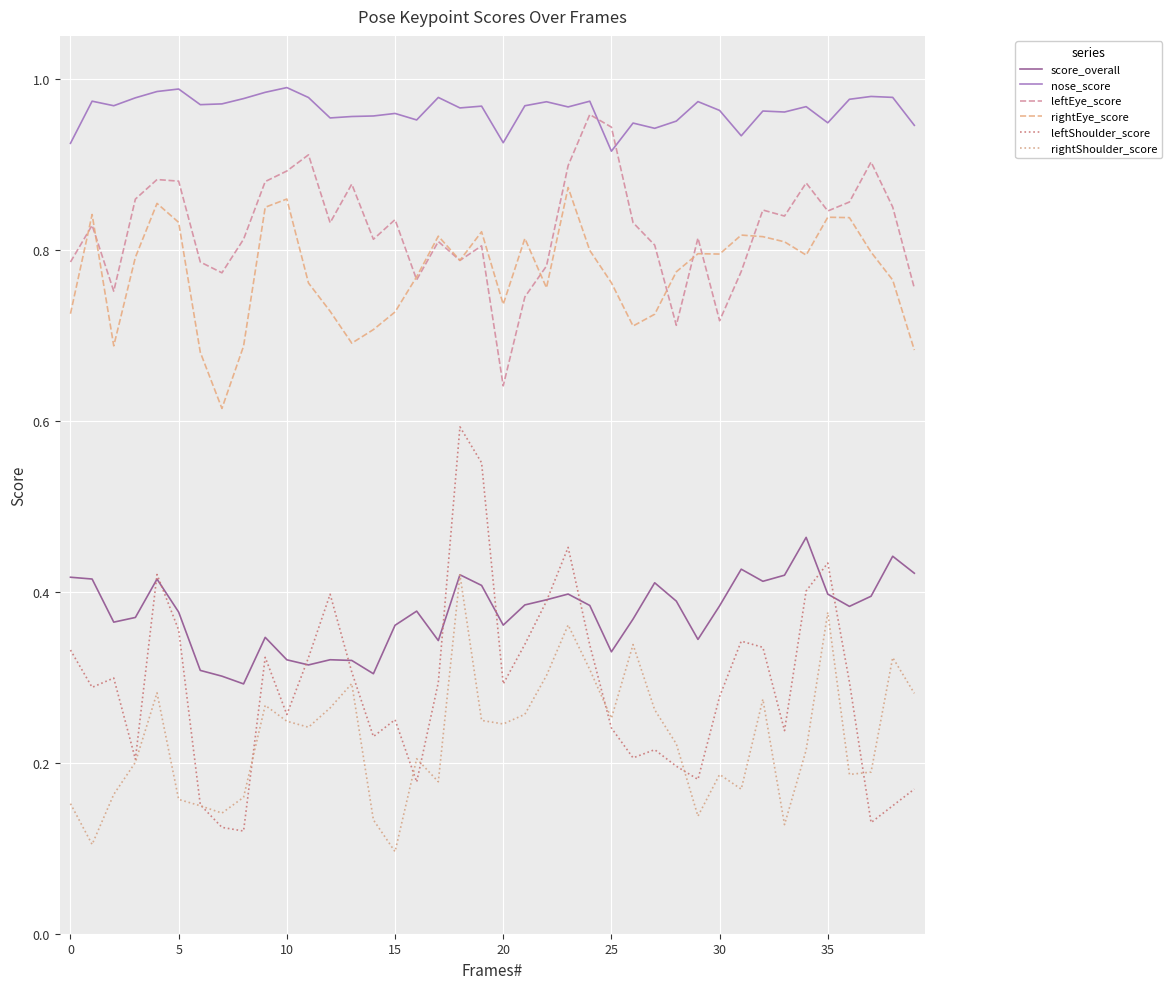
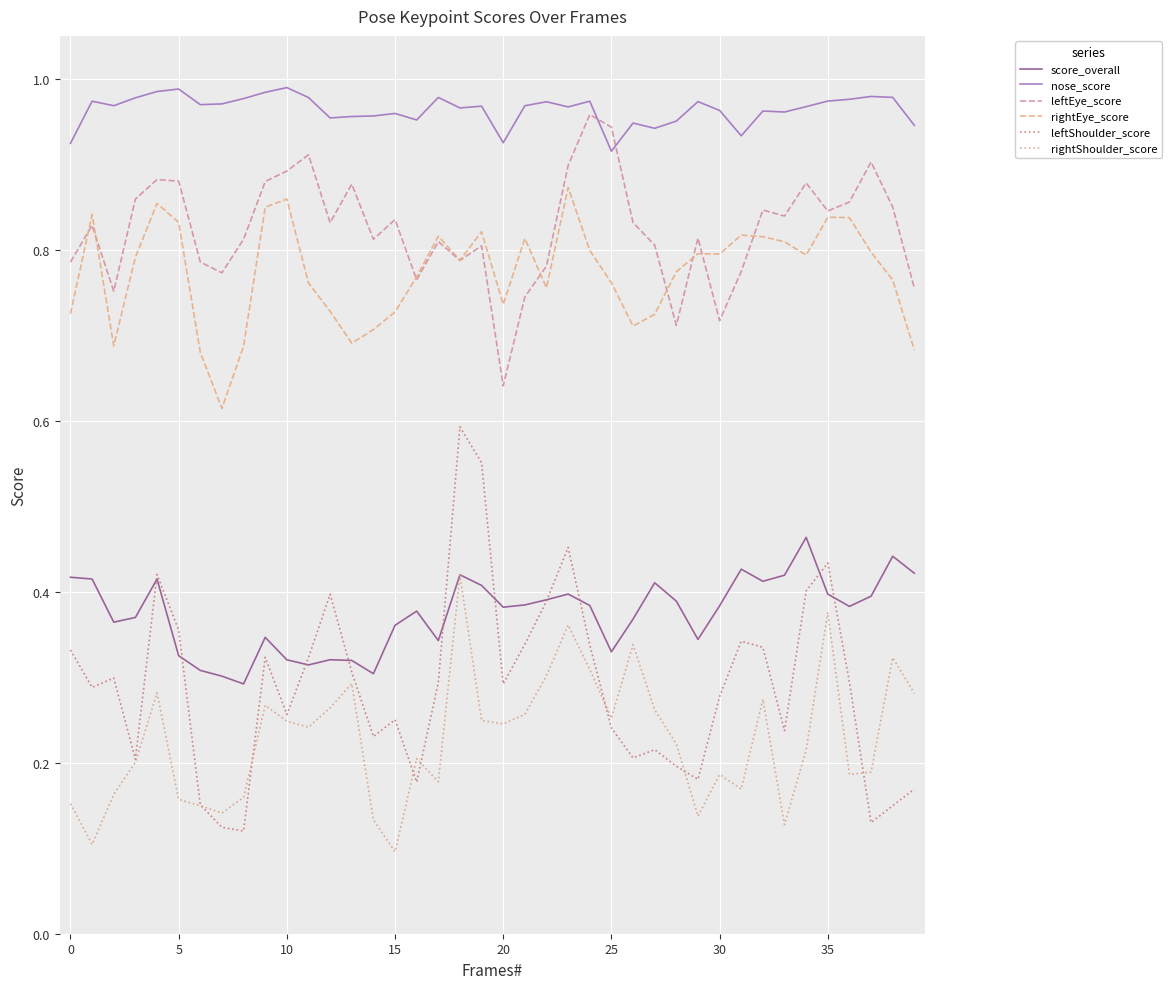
score_overall, 5: 0.38 -> 0.33
score_overall, 20: 0.36 -> 0.38
nose_score, 35: 0.95 -> 0.97
